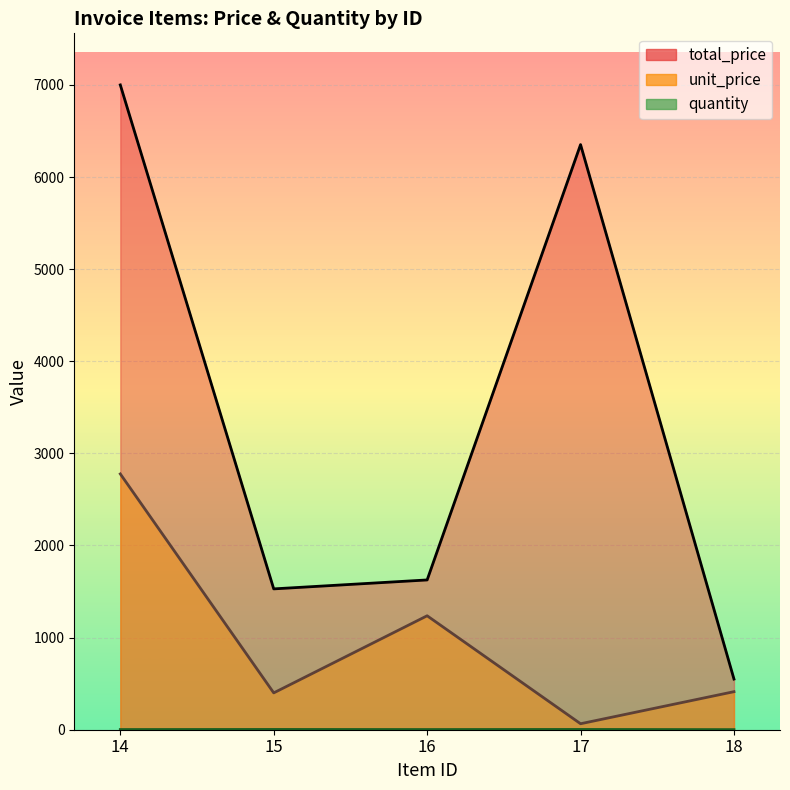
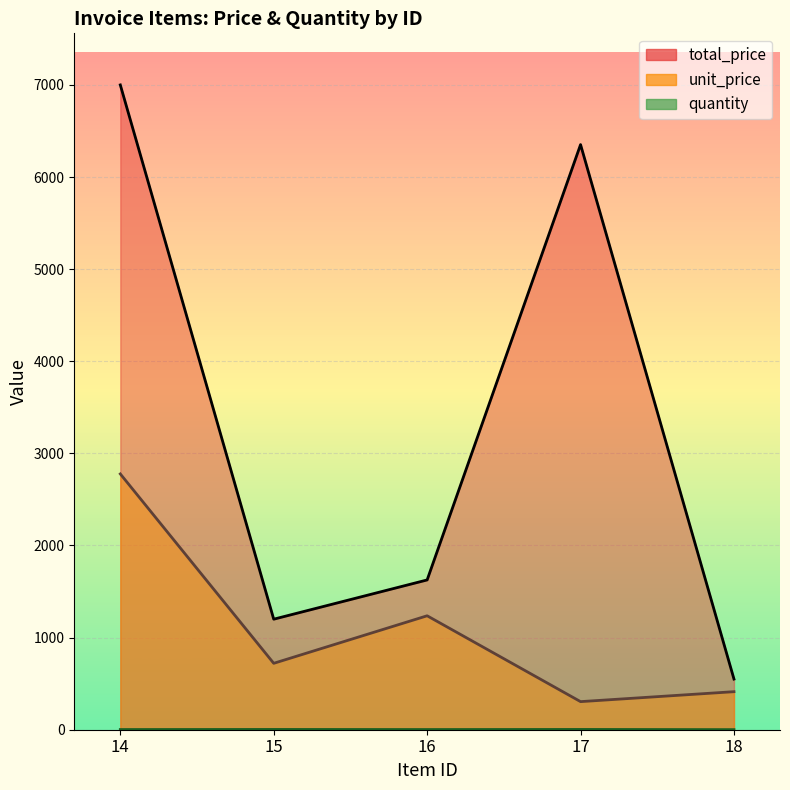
total_price, 15: 1500 -> 1200
unit_price, 15: 400 -> 700
unit_price, 17: 100 -> 300
